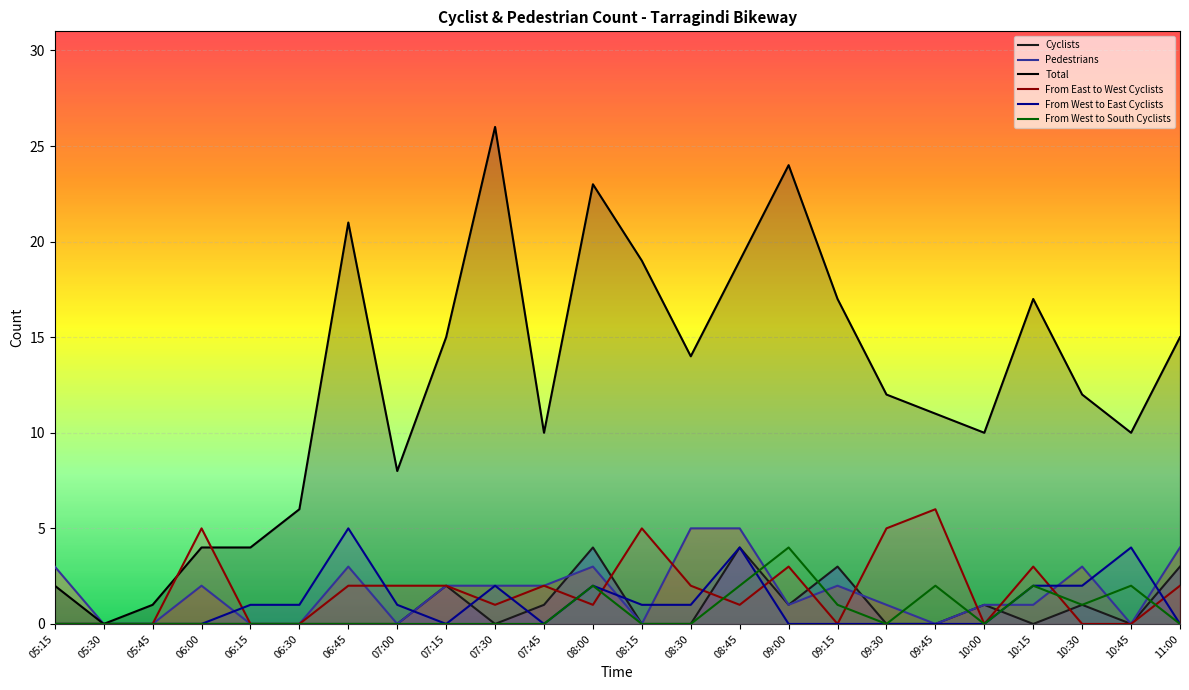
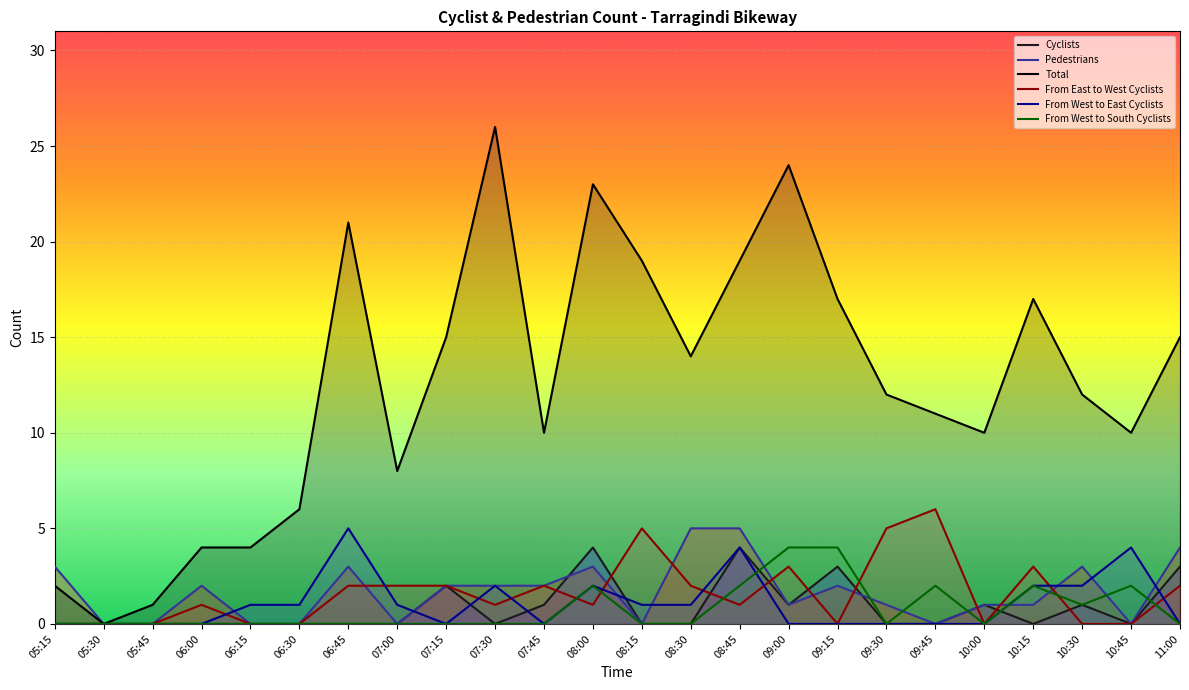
From East to West Cyclists, 06:00: 5 -> 1
From West to South Cyclists, 09:15: 1 -> 4
